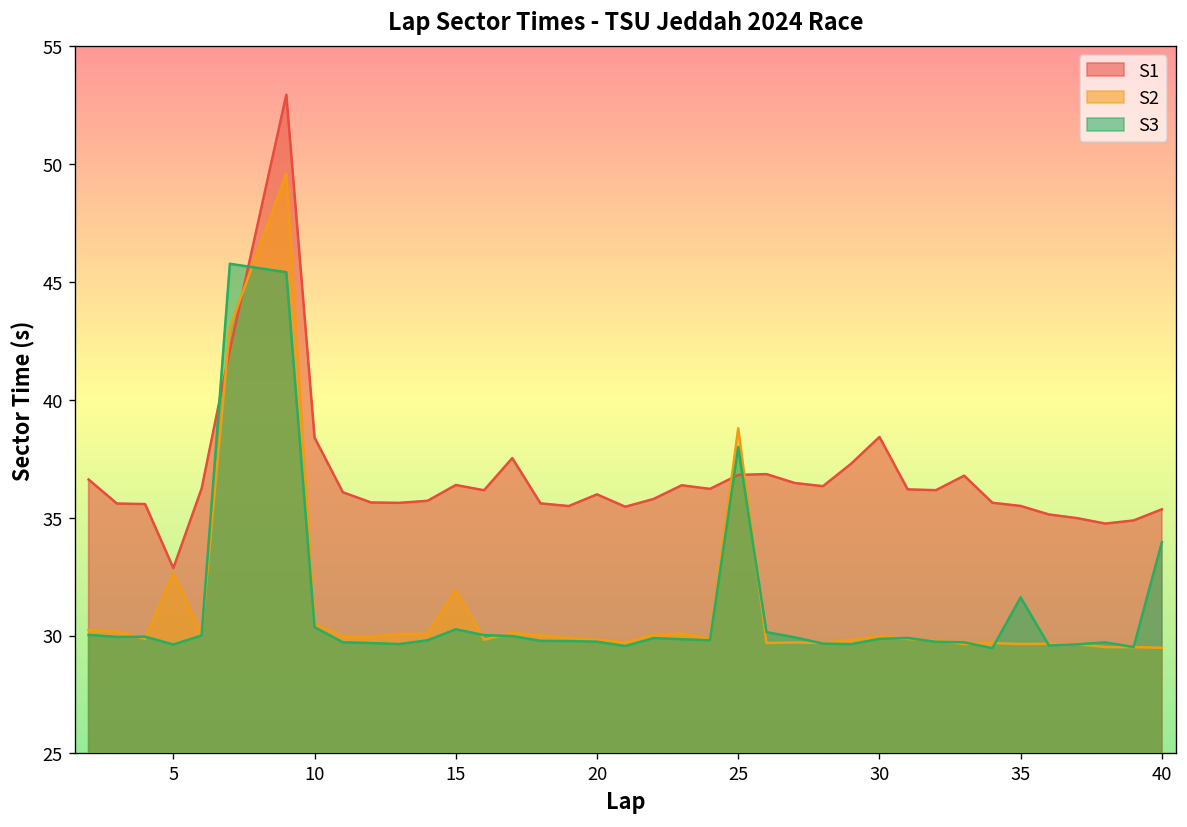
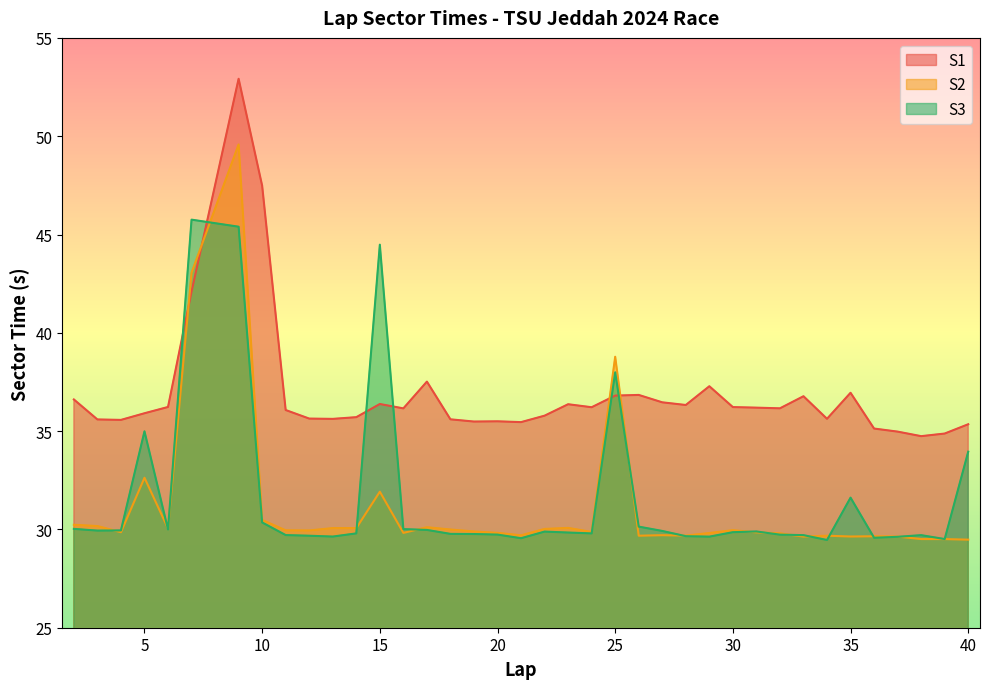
S1, 5: 32.9 -> 35.9
S3, 5: 29.6 -> 35.0
S1, 10: 38.4 -> 47.5
S3, 15: 30.3 -> 44.5
S1, 20: 36.0 -> 35.5
S1, 30: 38.4 -> 36.2
S1, 35: 35.5 -> 37.0
